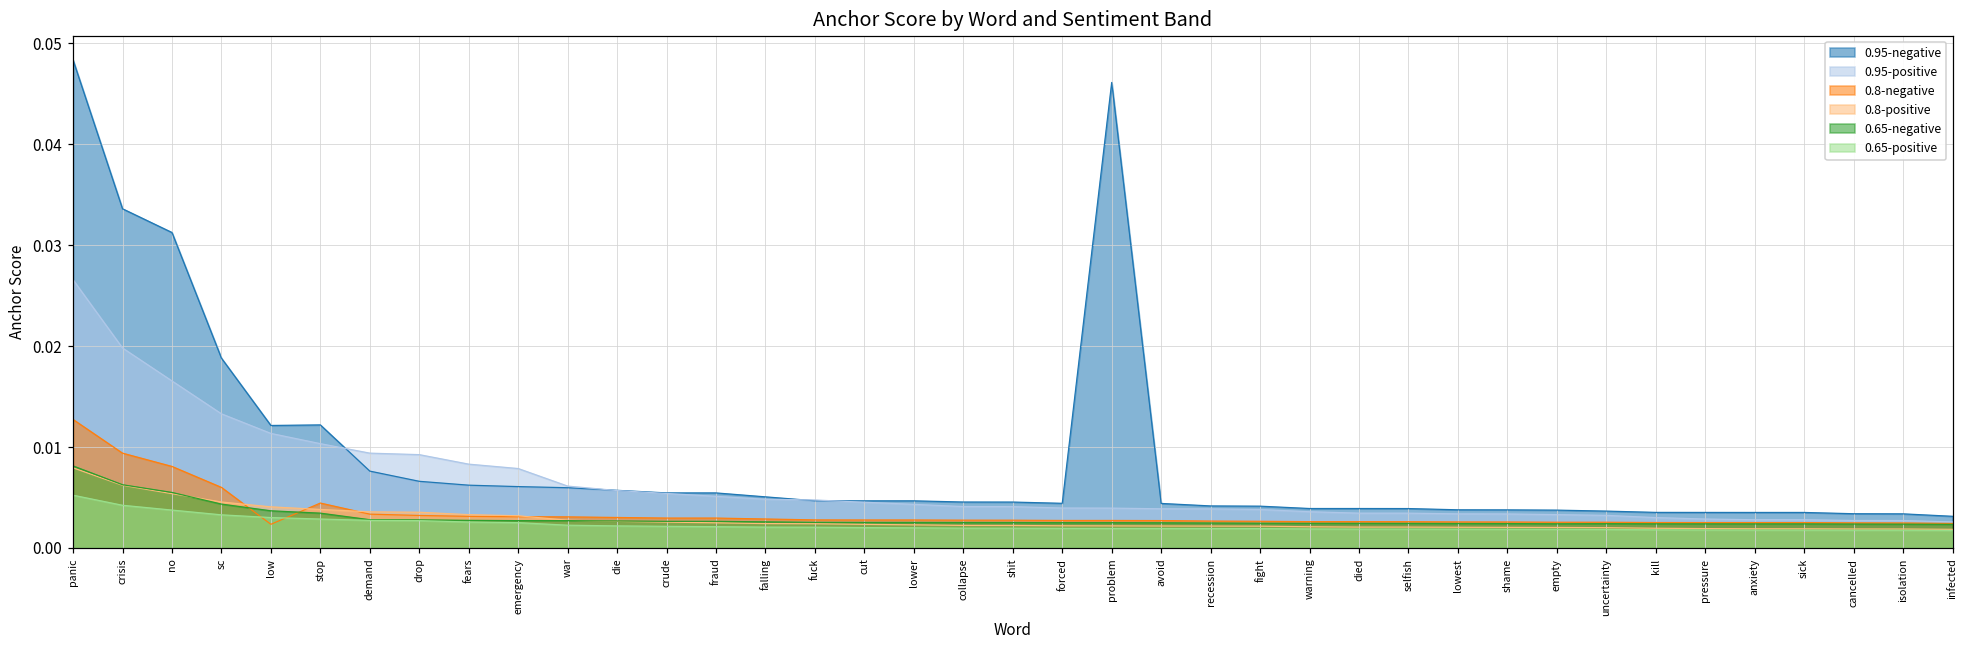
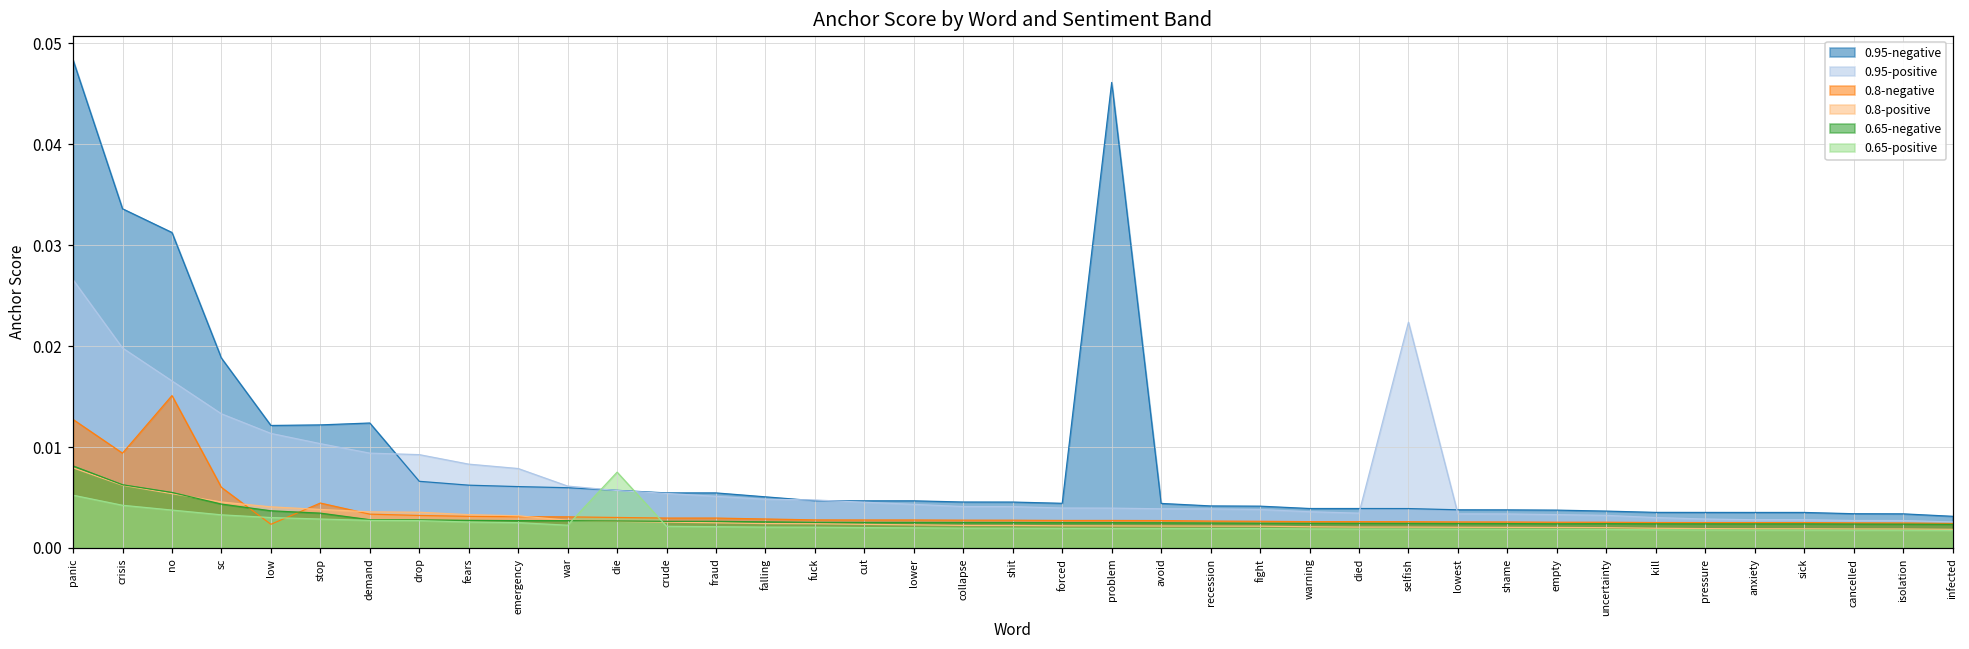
0.8-negative, no: 0.008 -> 0.015
0.95-negative, demand: 0.008 -> 0.012
0.65-positive, die: 0.002 -> 0.008
0.95-positive, selfish: 0.003 -> 0.022
